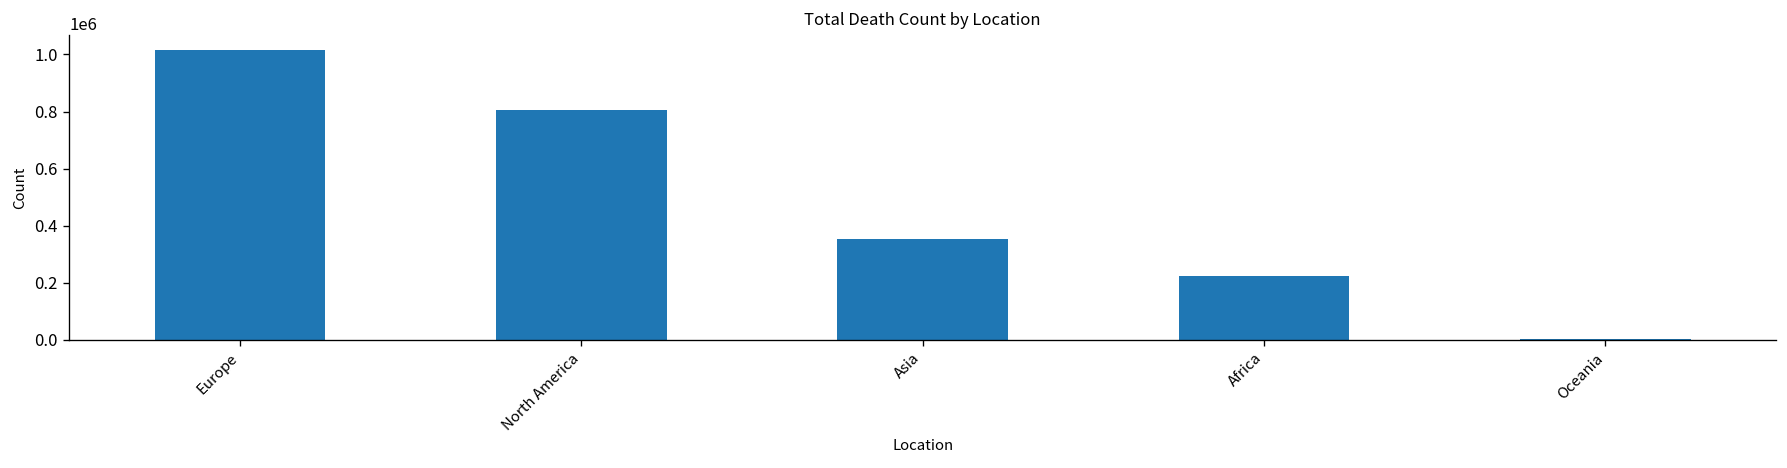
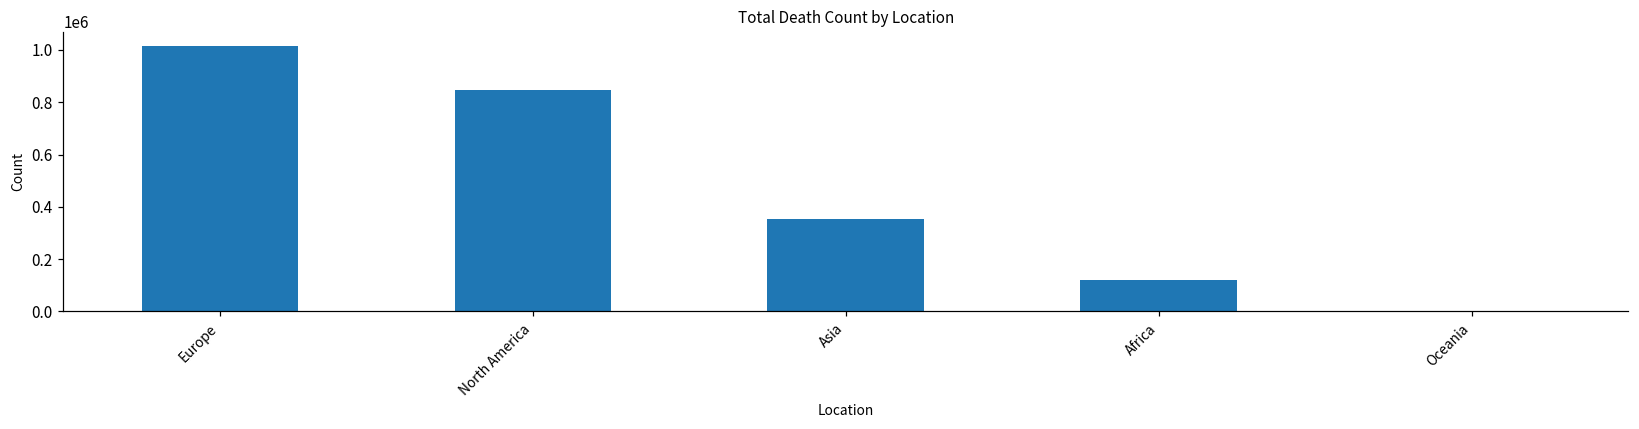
North America: 800000 -> 850000
Africa: 220000 -> 120000
